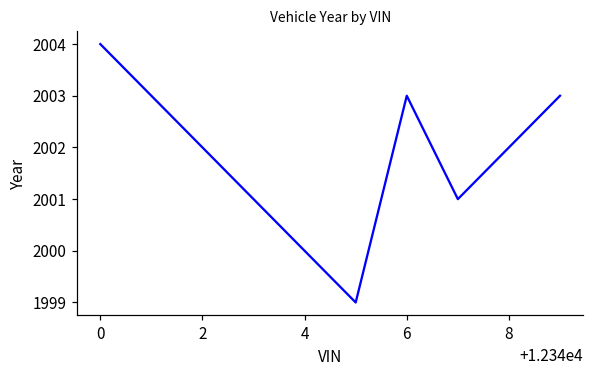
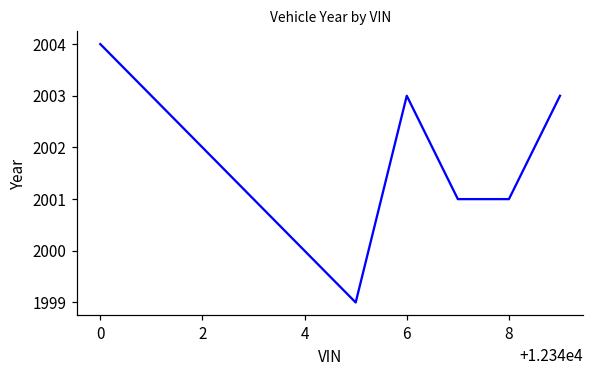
8: 2002 -> 2001
